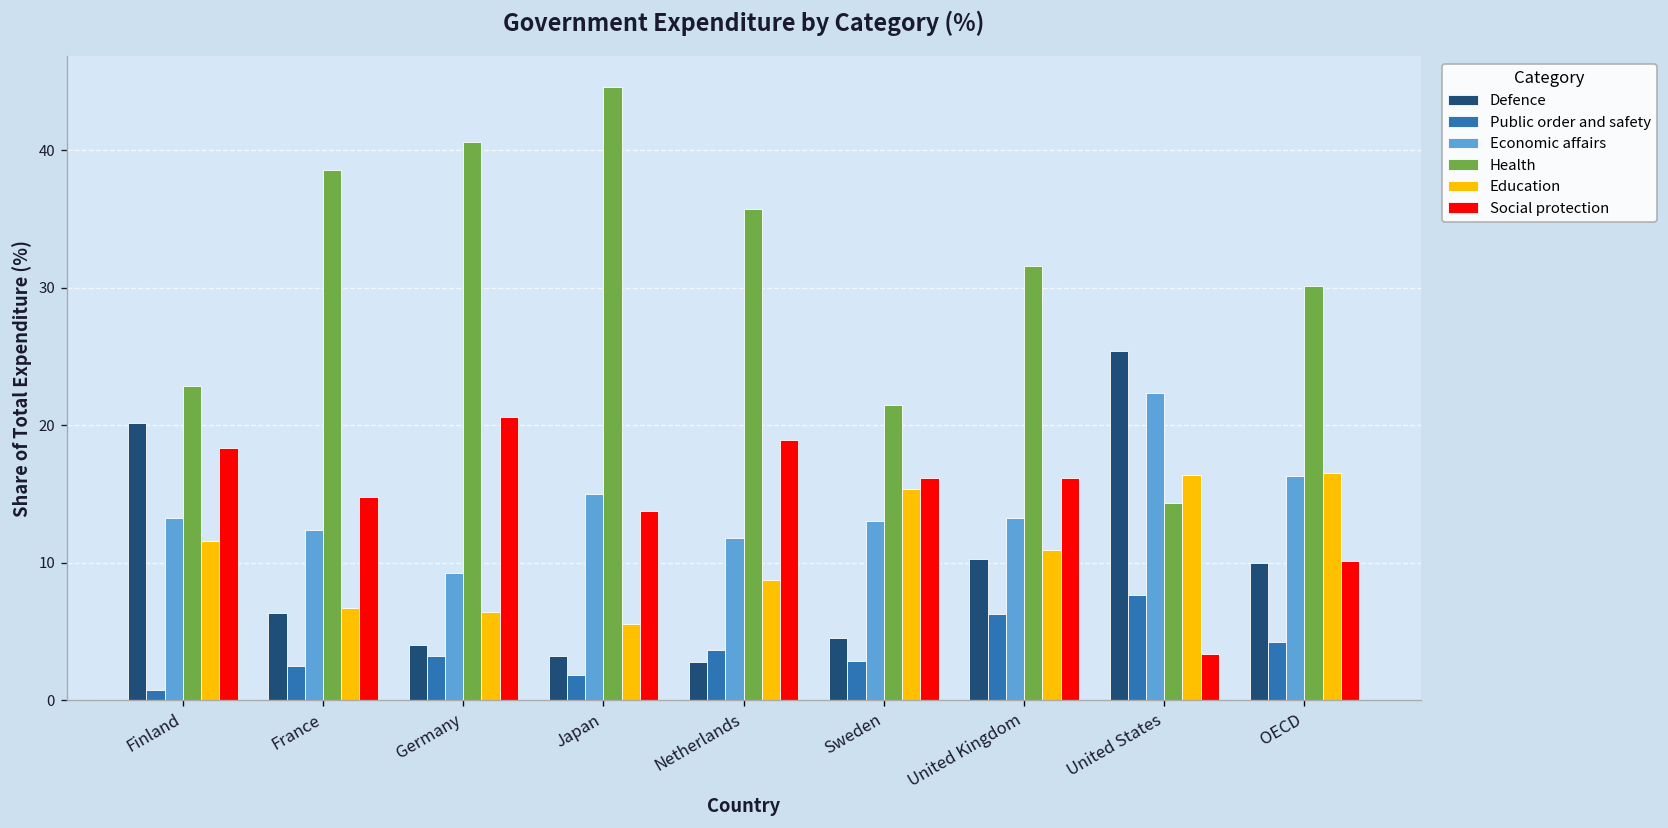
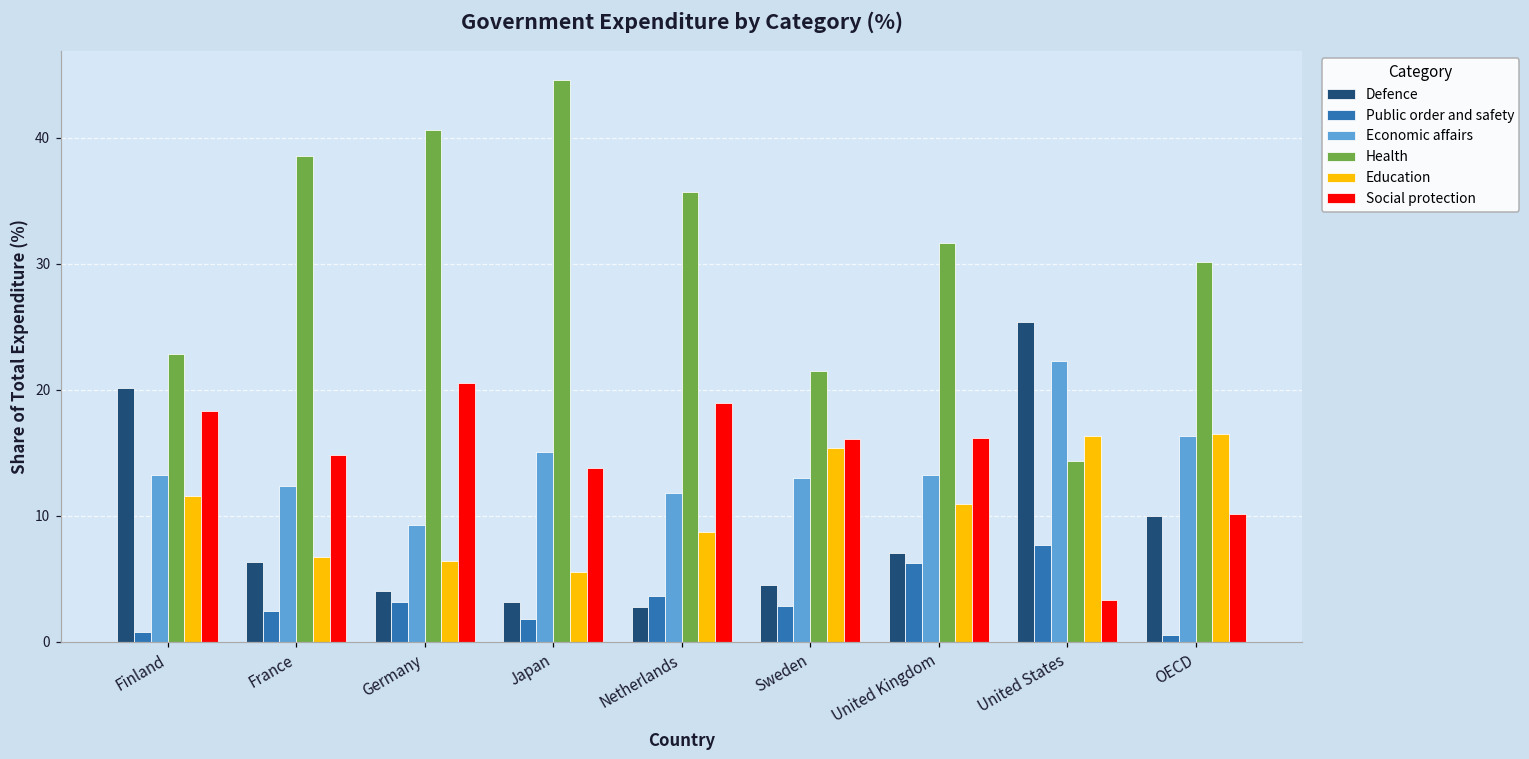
Defence, United Kingdom: 10.2 -> 7.0
Public order and safety, OECD: 4.3 -> 0.5
